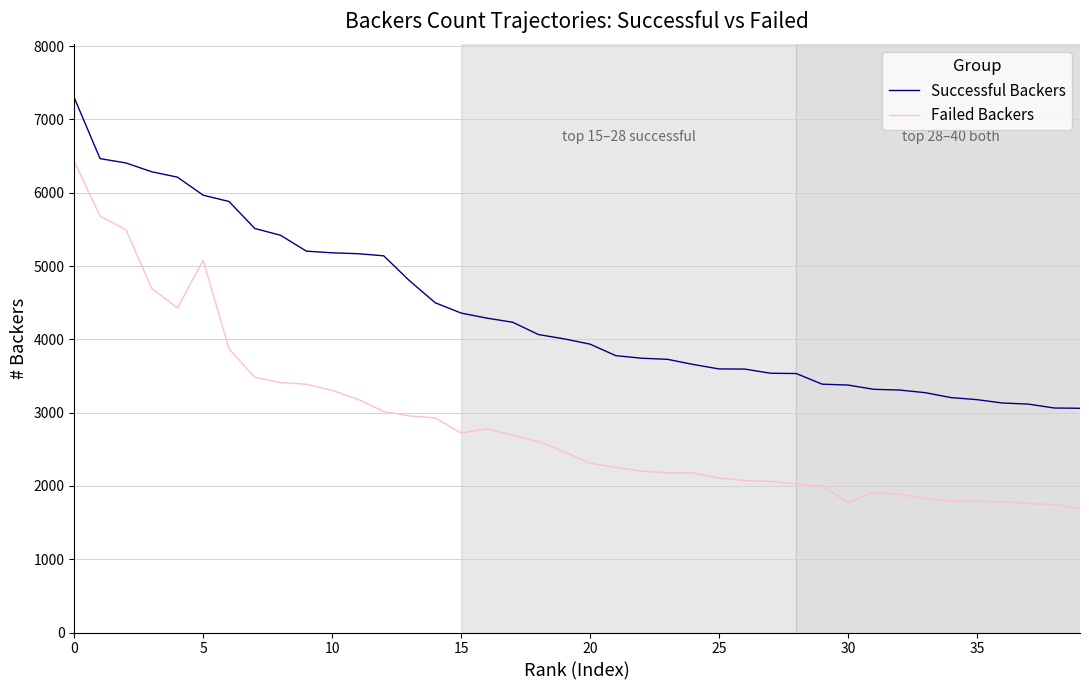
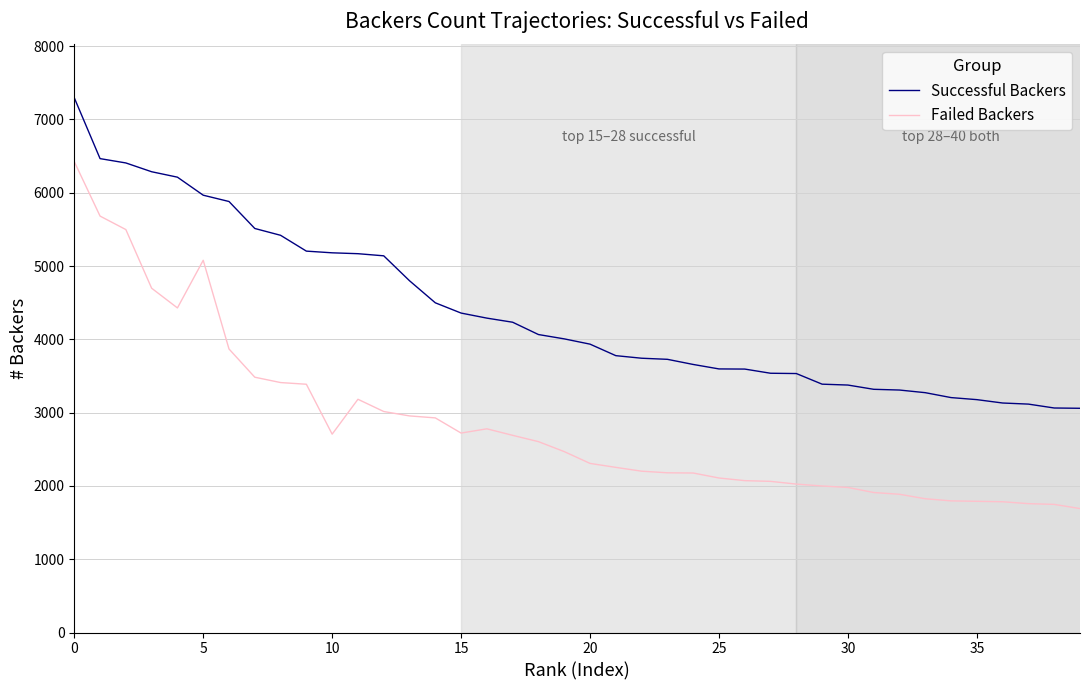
Failed Backers, 10: 3300 -> 2700
Failed Backers, 30: 1800 -> 2000
